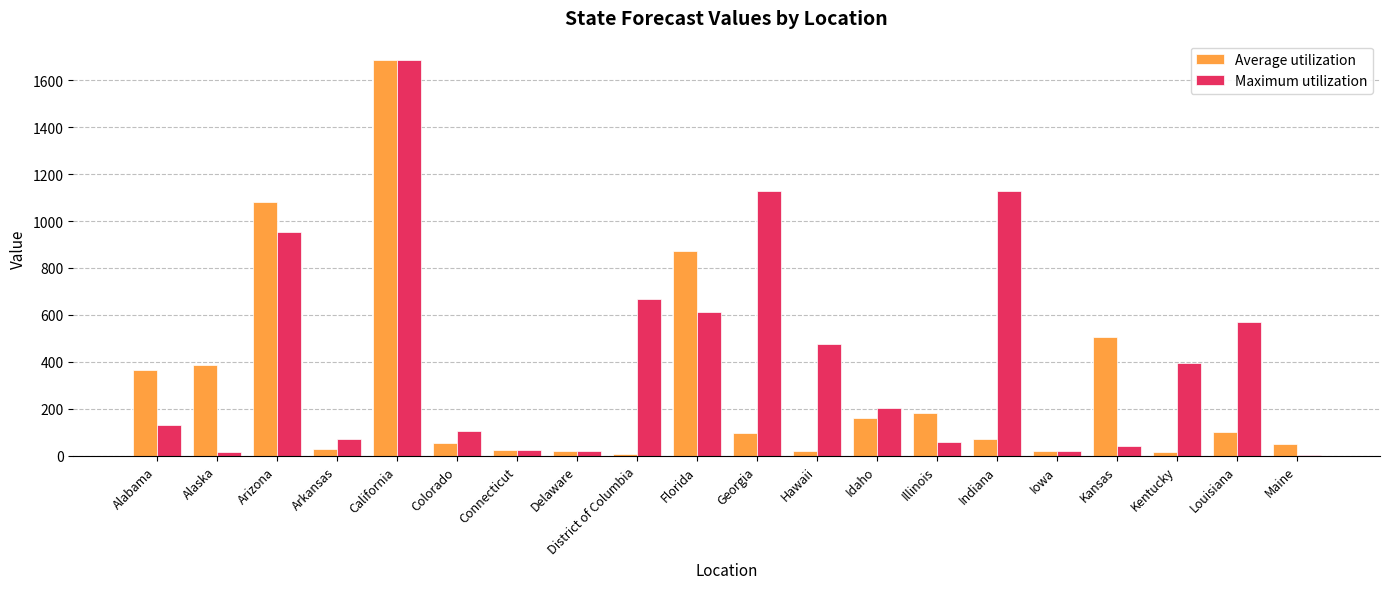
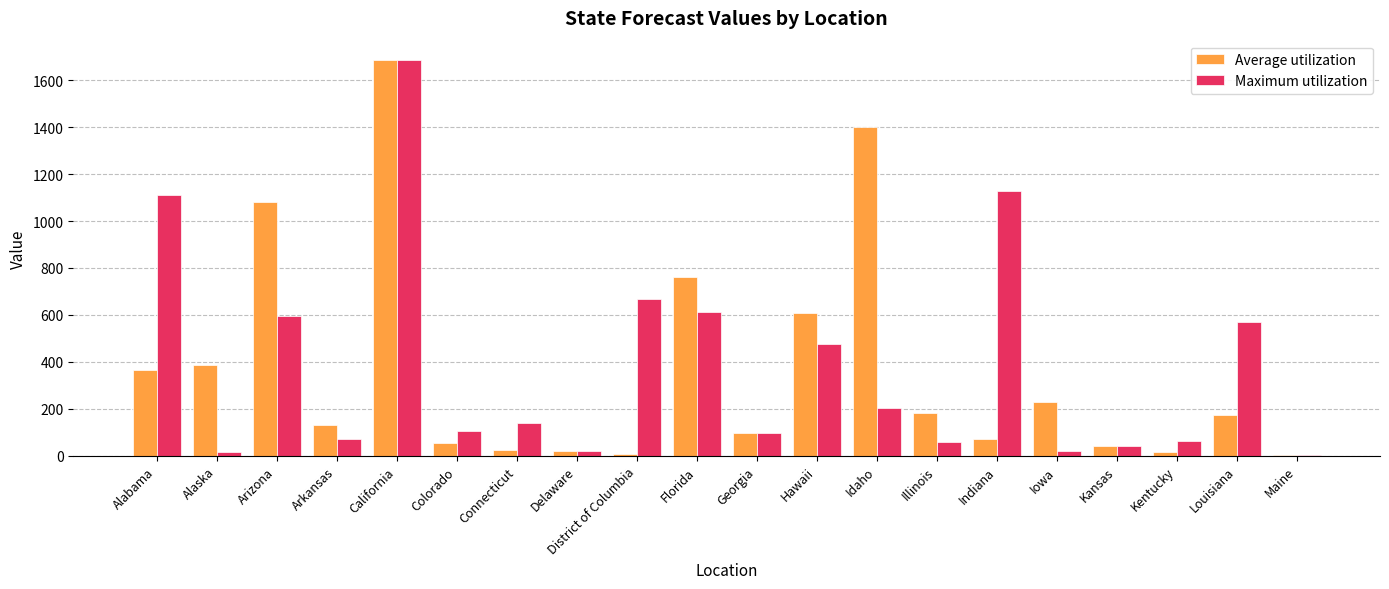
Maximum utilization, Alabama: 130 -> 1110
Maximum utilization, Arizona: 950 -> 590
Average utilization, Arkansas: 30 -> 130
Maximum utilization, Connecticut: 20 -> 140
Average utilization, Florida: 870 -> 760
Maximum utilization, Georgia: 1130 -> 100
Average utilization, Hawaii: 20 -> 610
Average utilization, Idaho: 160 -> 1400
Average utilization, Iowa: 20 -> 230
Average utilization, Kansas: 510 -> 40
Maximum utilization, Kentucky: 390 -> 60
Average utilization, Louisiana: 100 -> 170
Average utilization, Maine: 50 -> 10
